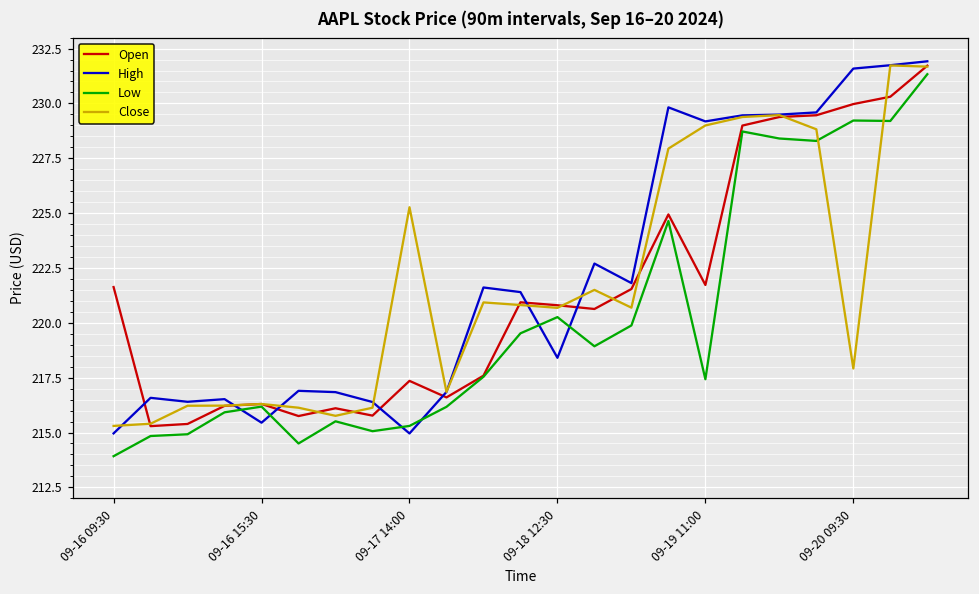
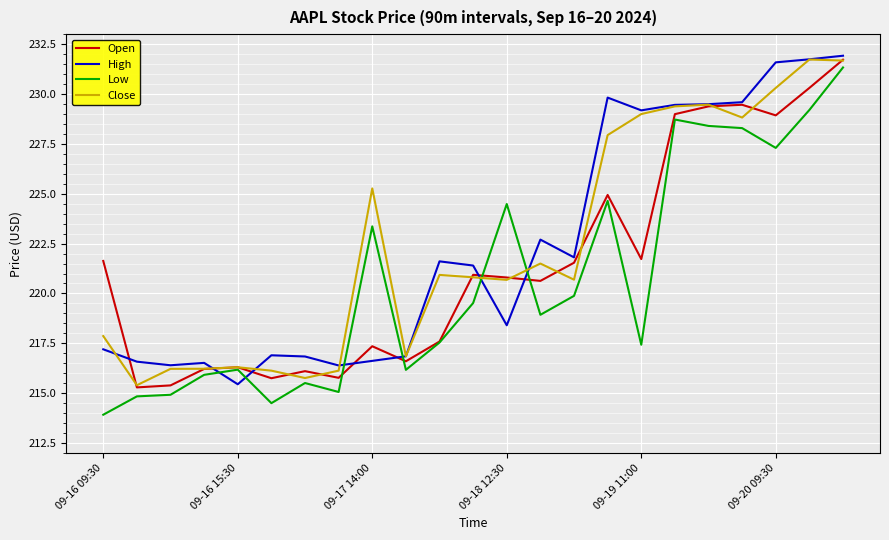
High, 09-16 09:30: 215.0 -> 217.2
Close, 09-16 09:30: 215.3 -> 217.9
High, 09-17 14:00: 215.0 -> 216.6
Low, 09-17 14:00: 215.3 -> 223.4
Low, 09-18 12:30: 220.3 -> 224.5
Open, 09-20 09:30: 230.0 -> 228.9
Low, 09-20 09:30: 229.2 -> 227.3
Close, 09-20 09:30: 217.9 -> 230.3
